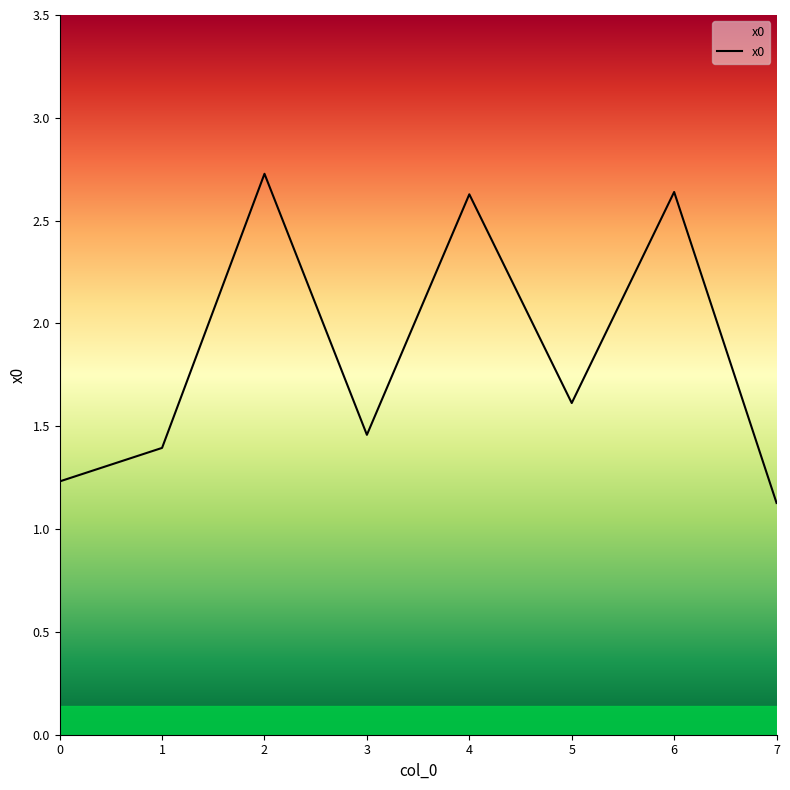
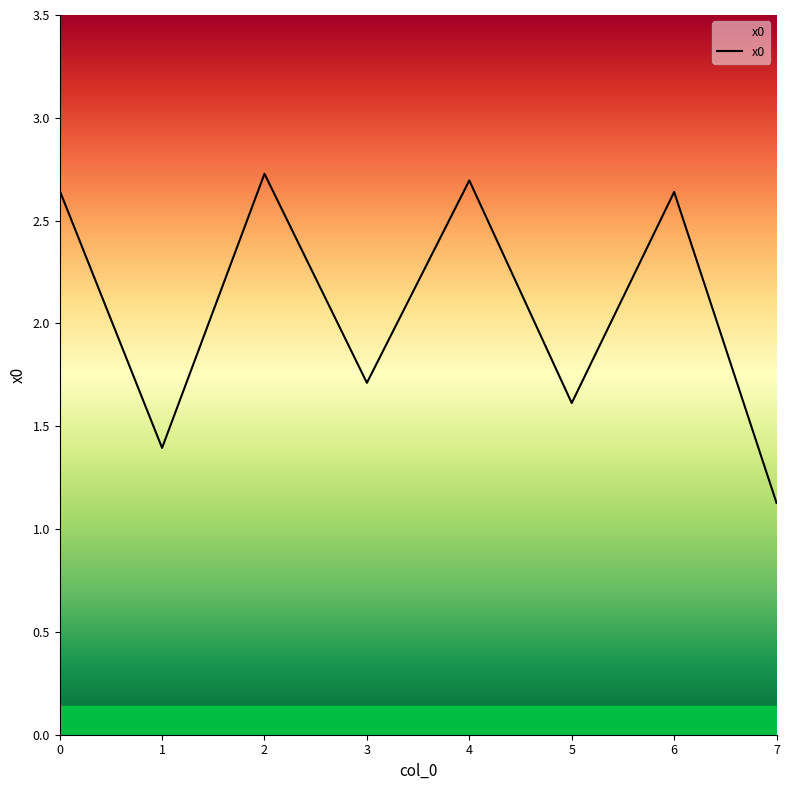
0: 1.23 -> 2.65
3: 1.46 -> 1.71
4: 2.63 -> 2.70
